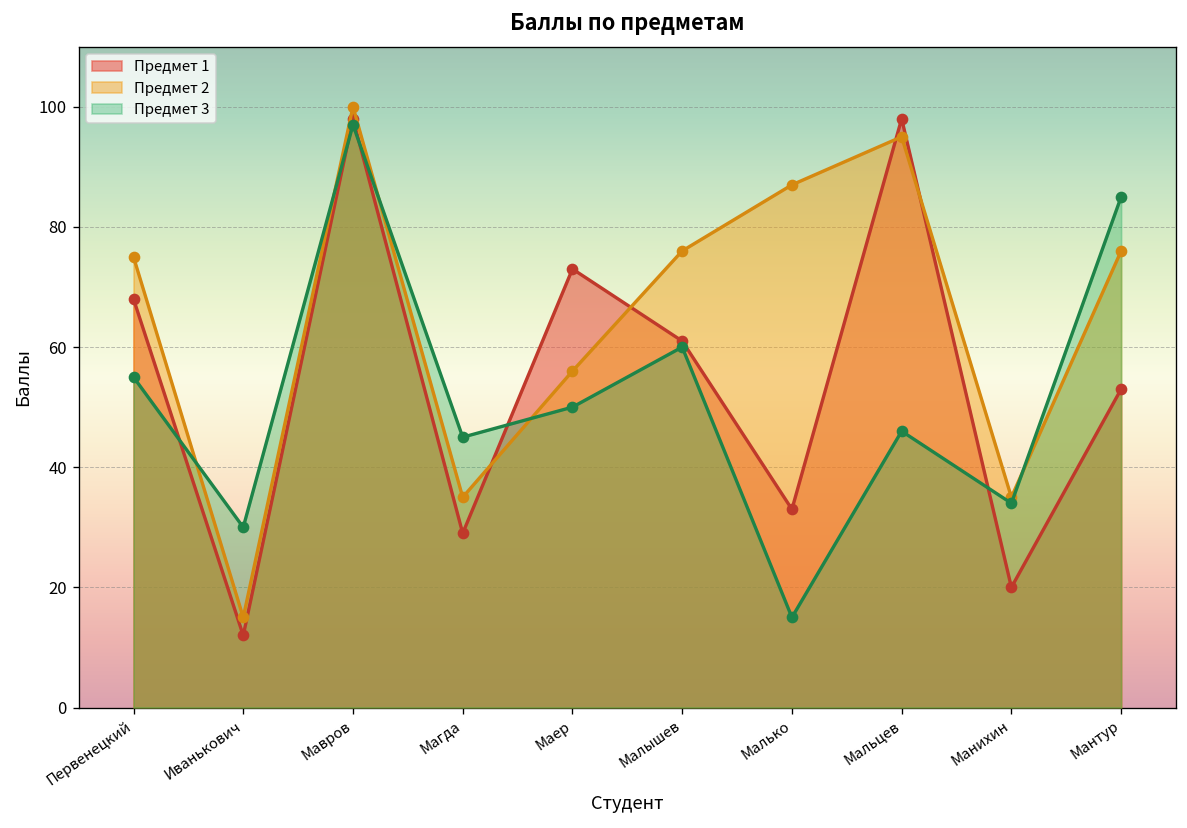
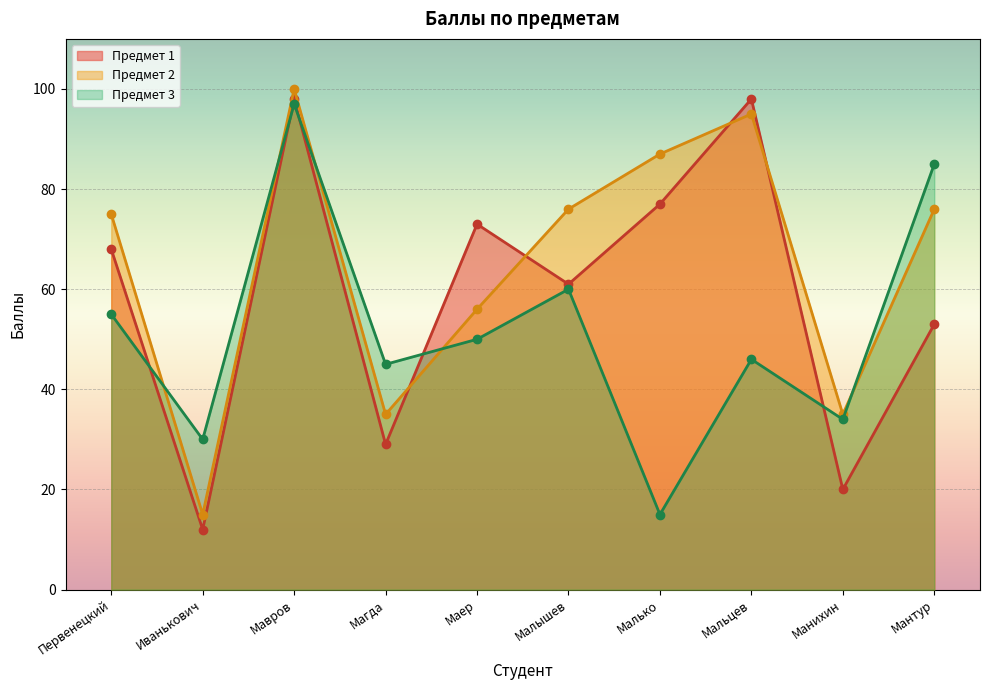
Предмет 1, Малько: 33 -> 77
